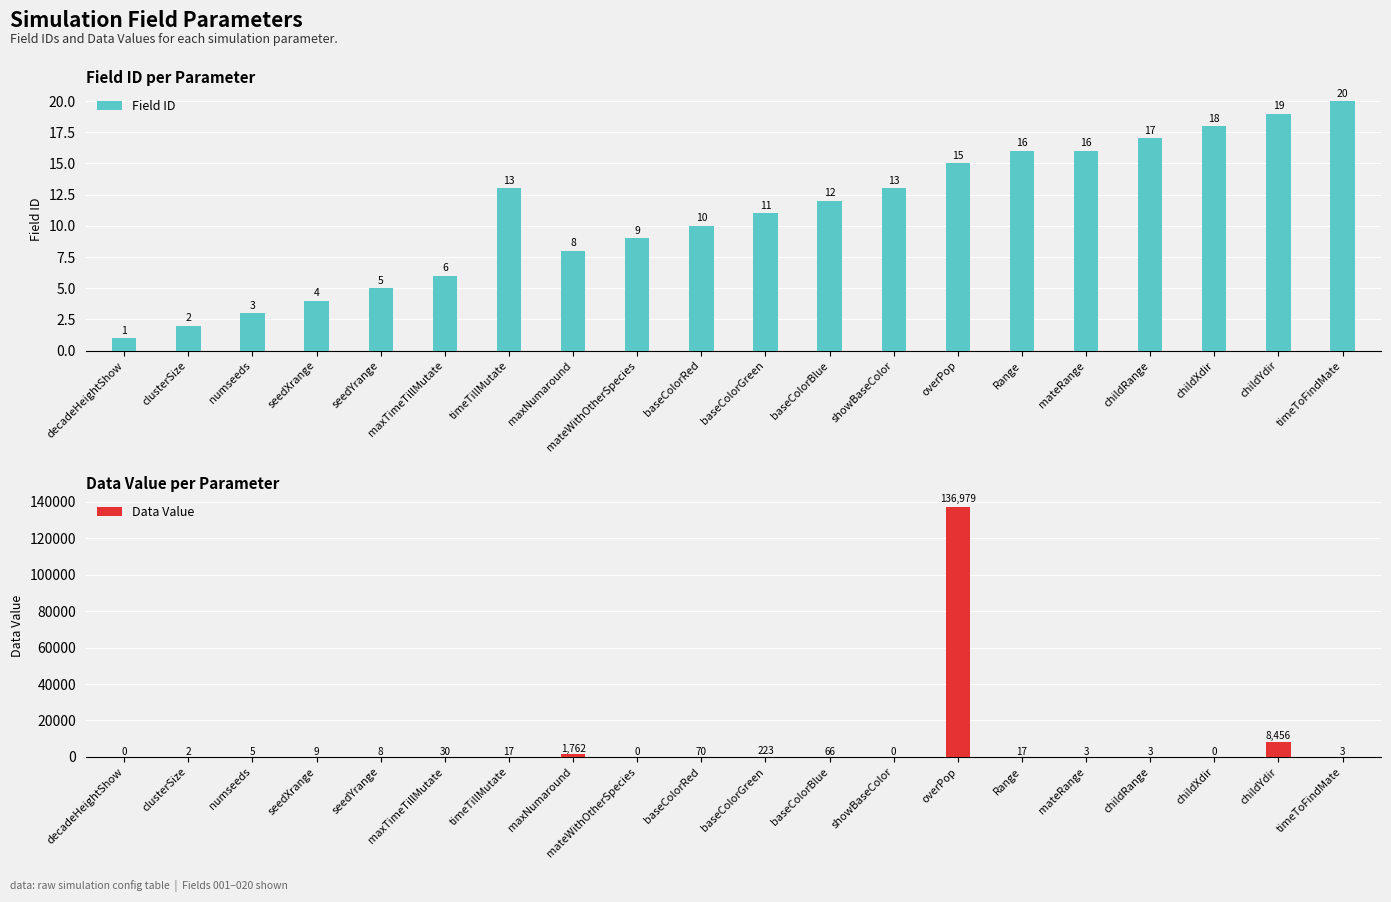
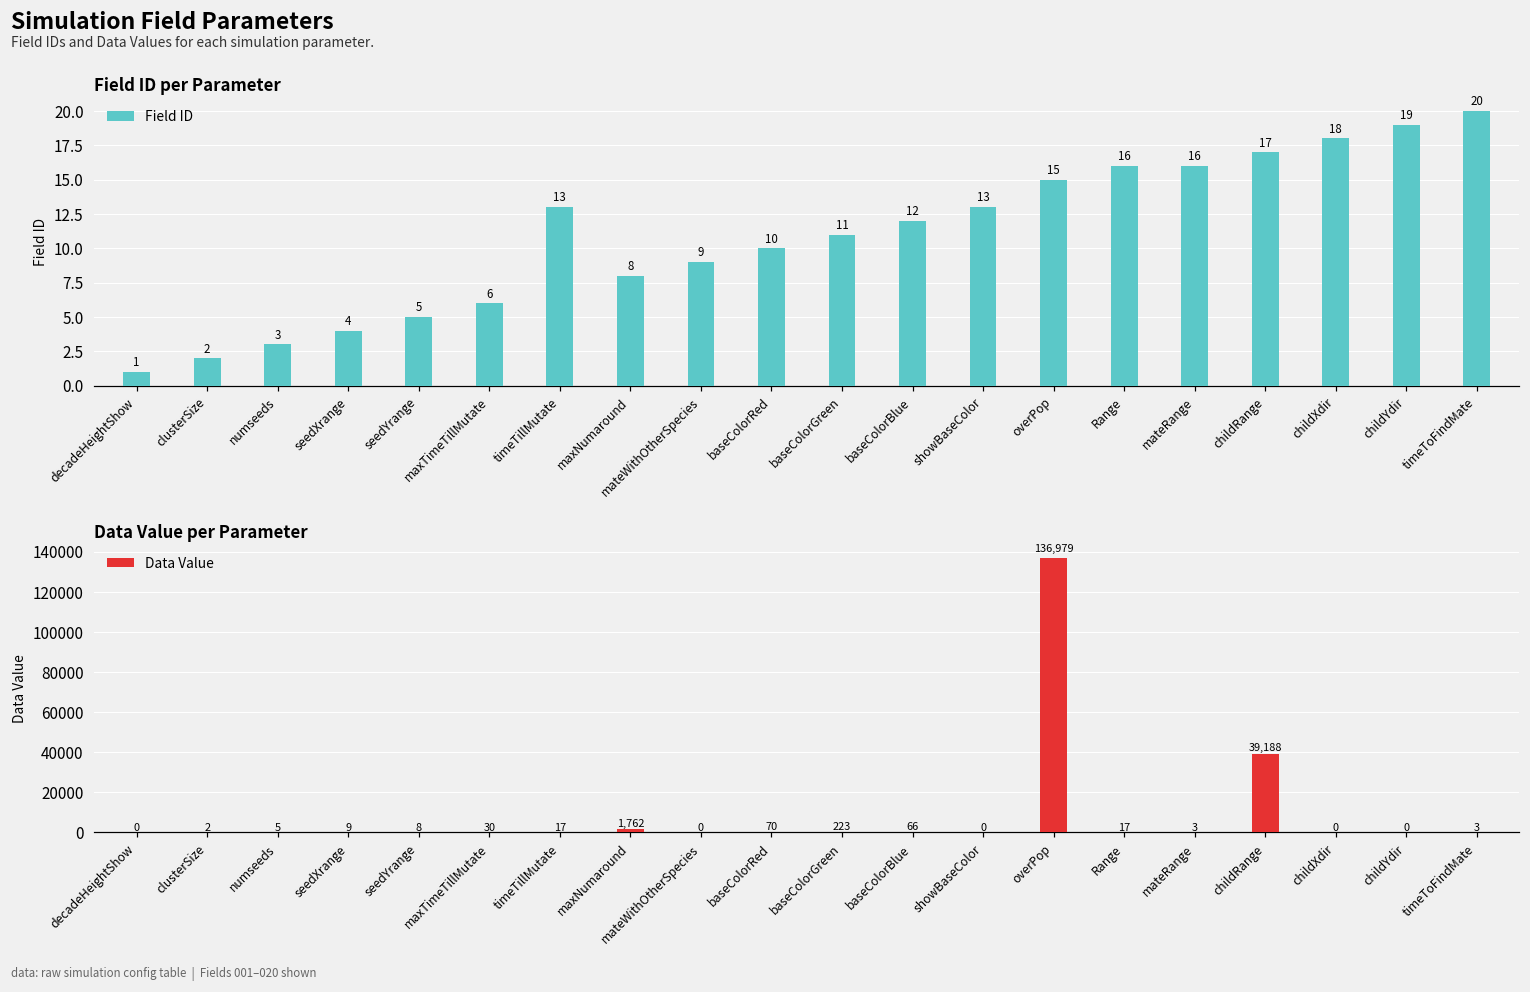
Data Value per Parameter, childRange: 3 -> 39,188
Data Value per Parameter, childYdir: 8,456 -> 0
